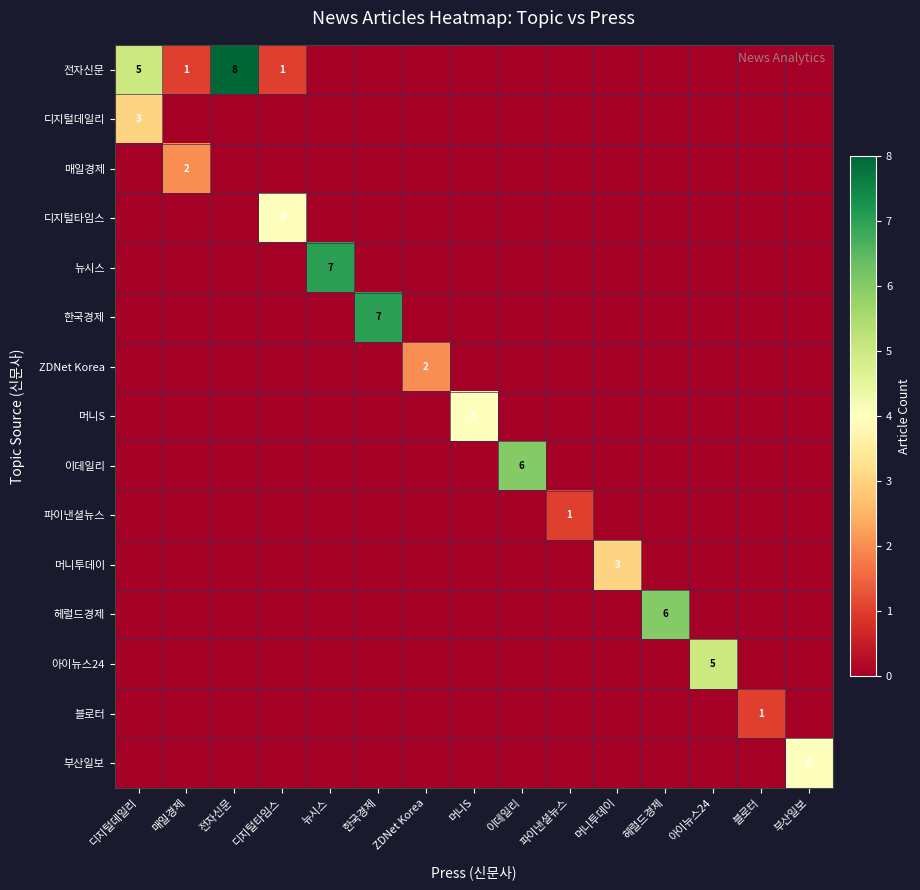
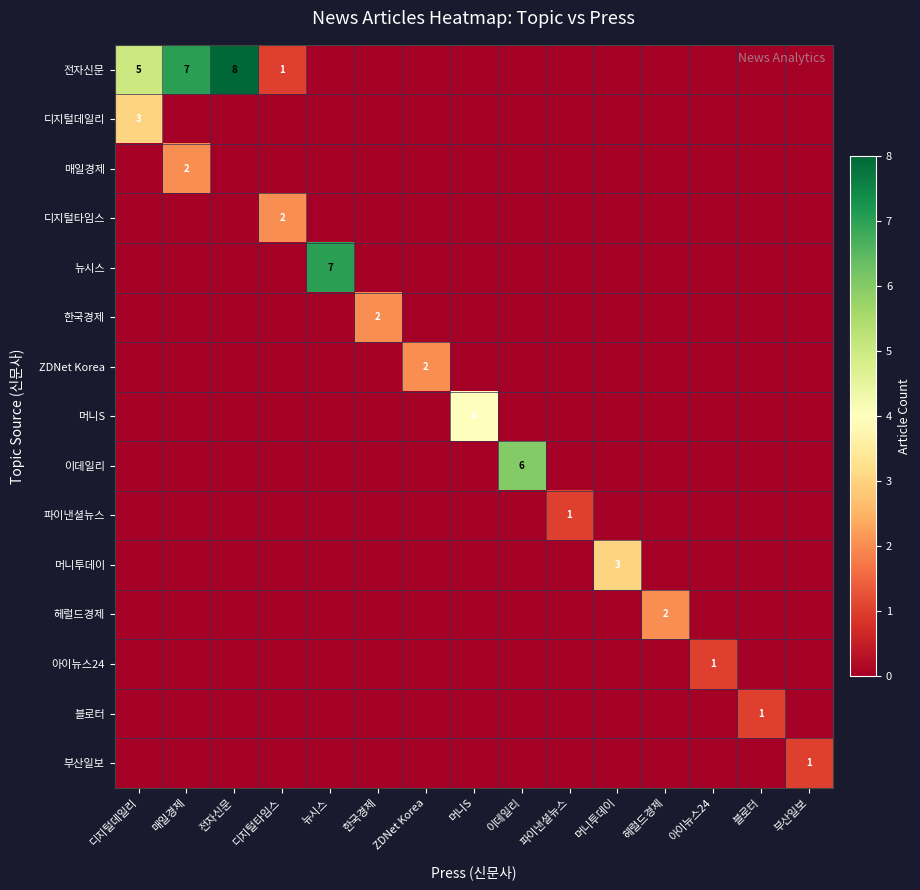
전자신문, 매일경제: 1 -> 7
디지털타임스, 디지털타임스: 4 -> 2
한국경제, 한국경제: 7 -> 2
헤럴드경제, 헤럴드경제: 6 -> 2
아이뉴스24, 아이뉴스24: 5 -> 1
부산일보, 부산일보: 4 -> 1
